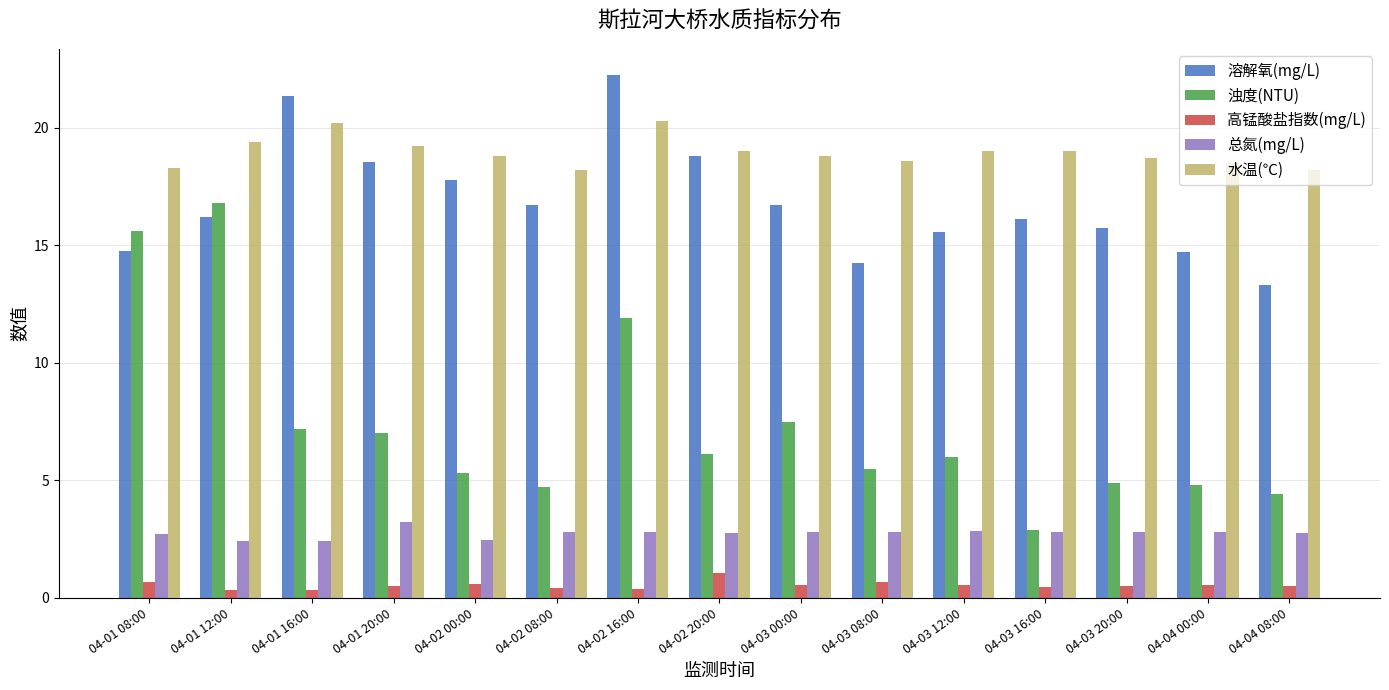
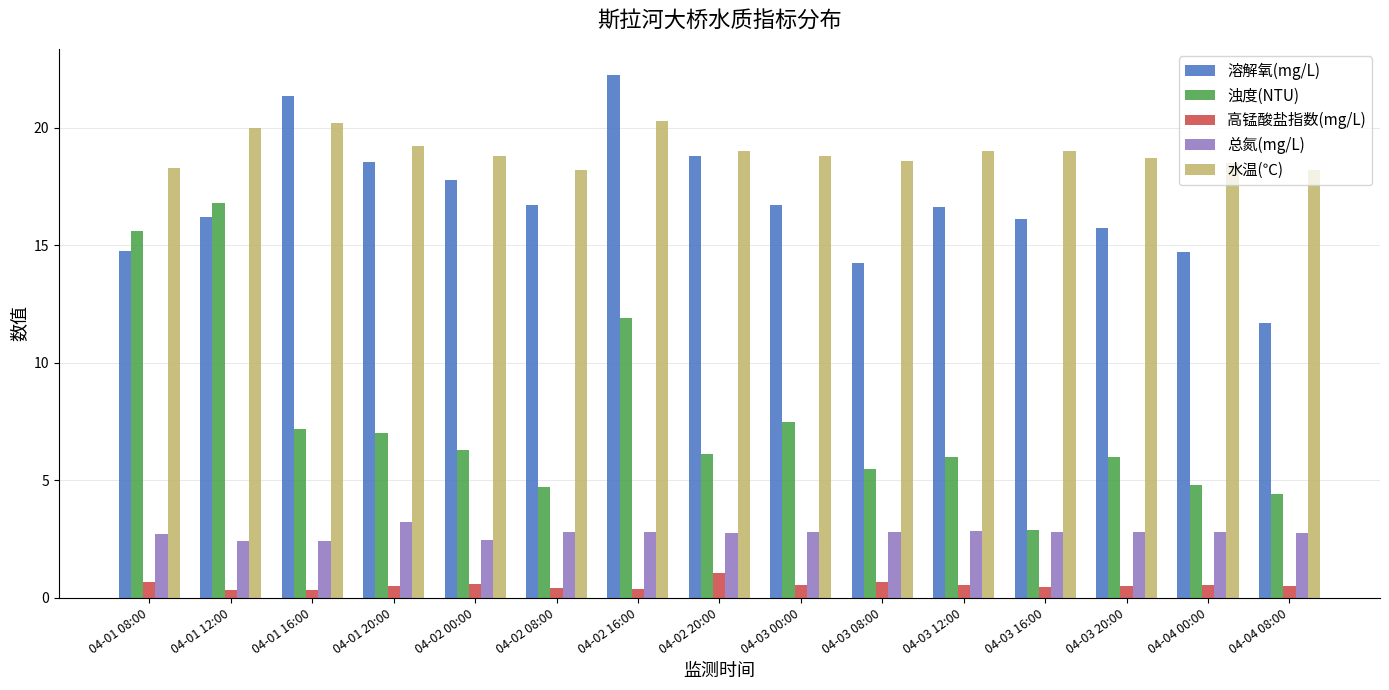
水温(℃), 04-01 12:00: 19.4 -> 20.0
浊度(NTU), 04-02 00:00: 5.3 -> 6.3
溶解氧(mg/L), 04-03 12:00: 15.6 -> 16.6
浊度(NTU), 04-03 20:00: 4.9 -> 6.0
溶解氧(mg/L), 04-04 08:00: 13.3 -> 11.7
